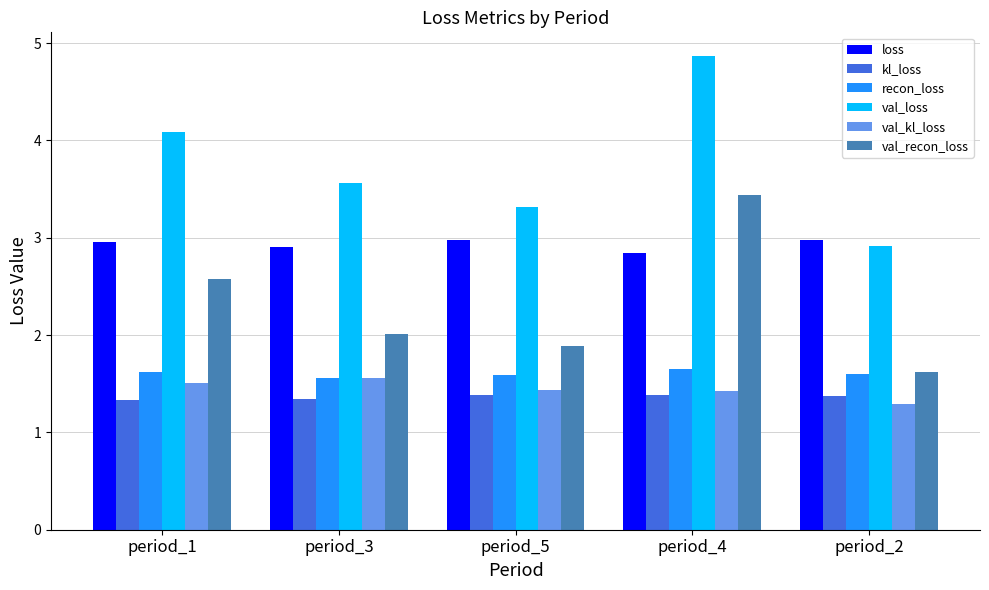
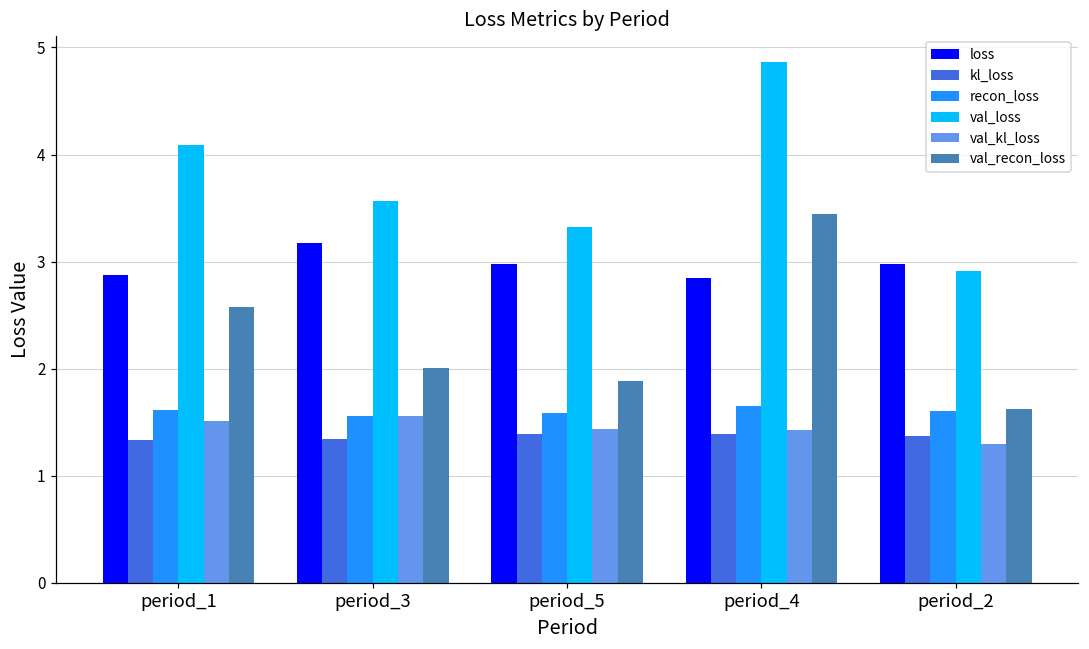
loss, period_1: 3.0 -> 2.9
loss, period_3: 2.9 -> 3.2
